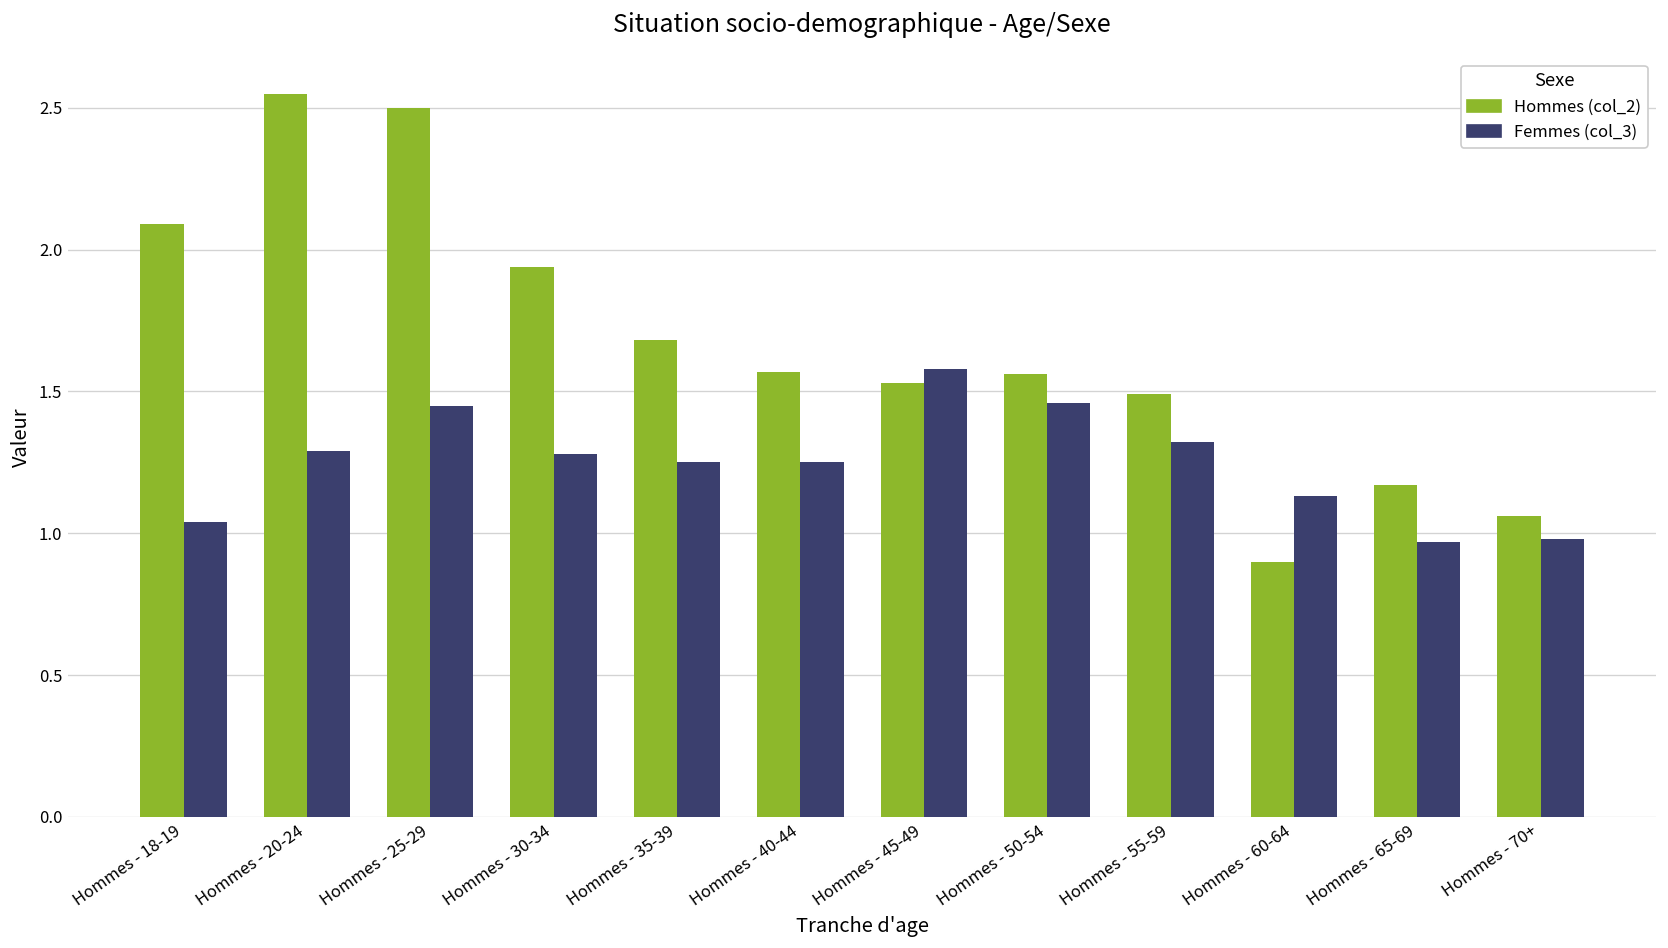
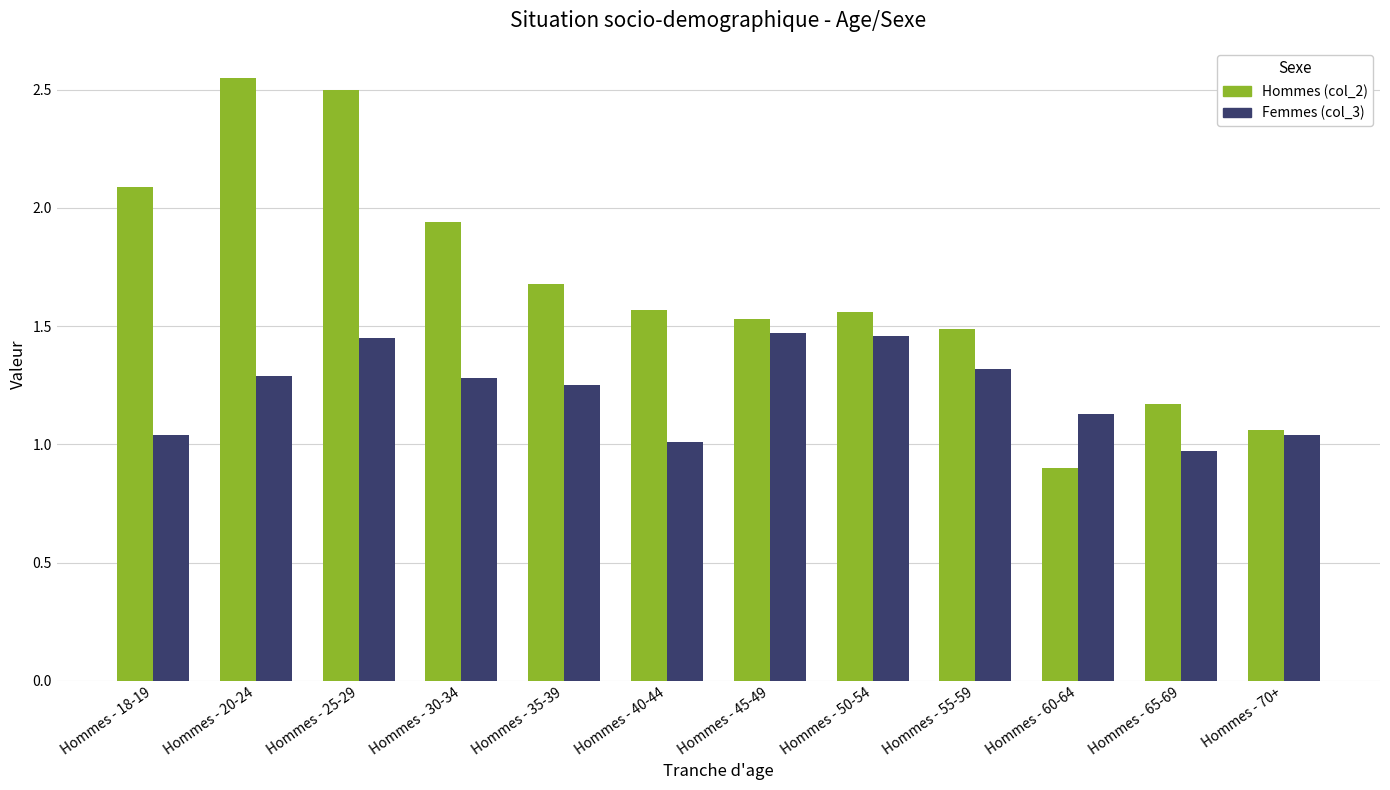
Femmes (col_3), Hommes - 40-44: 1.25 -> 1.01
Femmes (col_3), Hommes - 45-49: 1.58 -> 1.47
Femmes (col_3), Hommes - 70+: 0.98 -> 1.04
